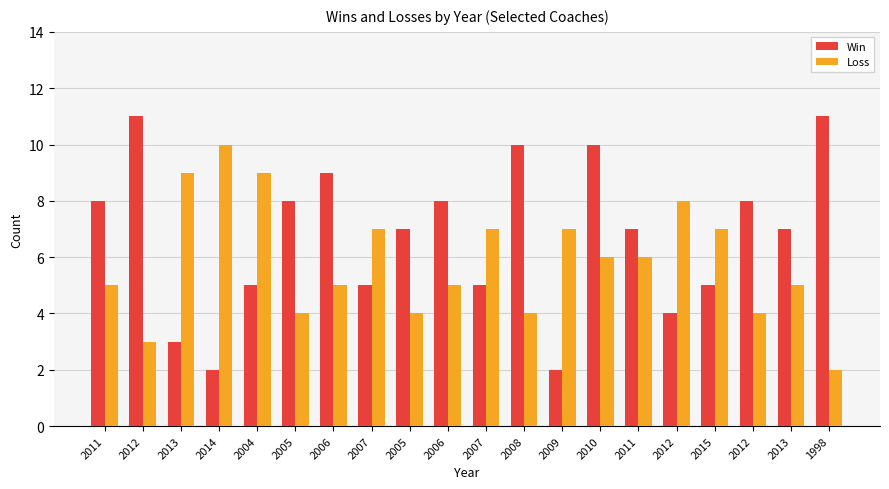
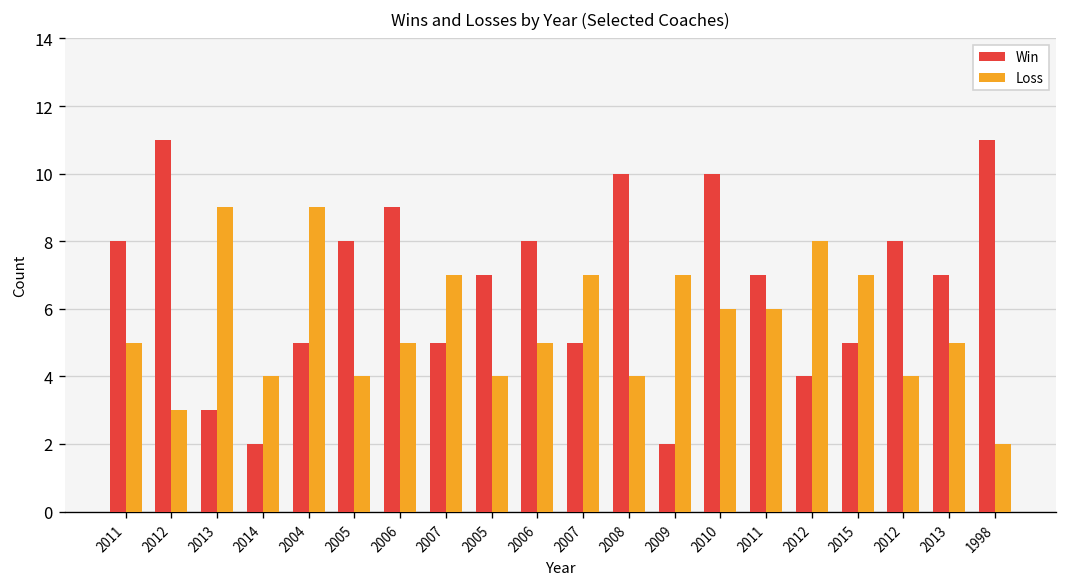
Loss, 2014: 10 -> 4
